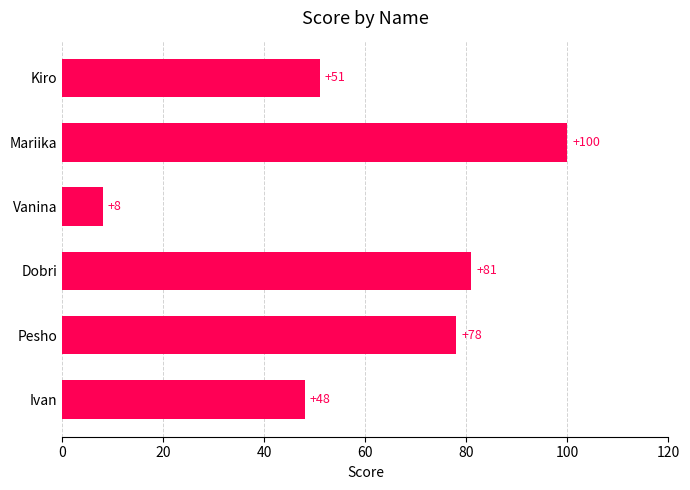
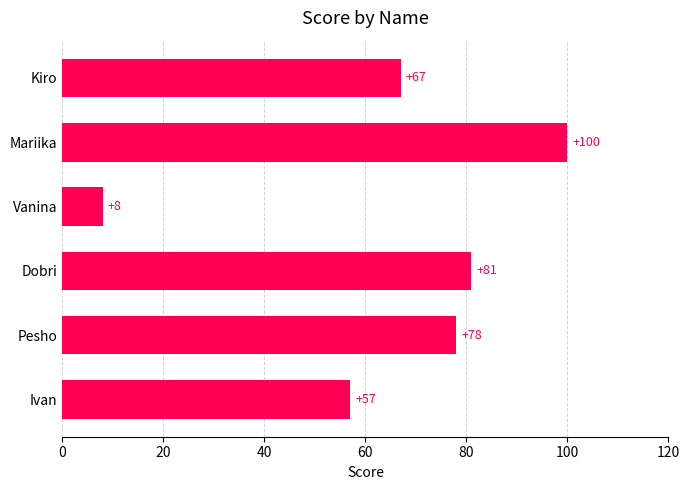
Kiro: +51 -> +67
Ivan: +48 -> +57
